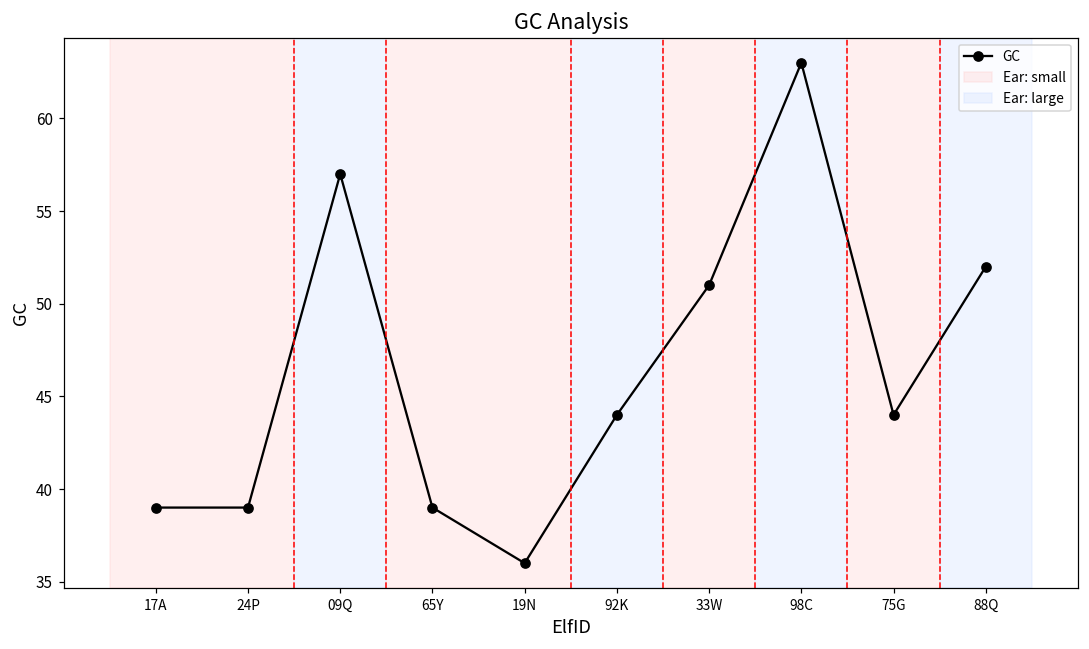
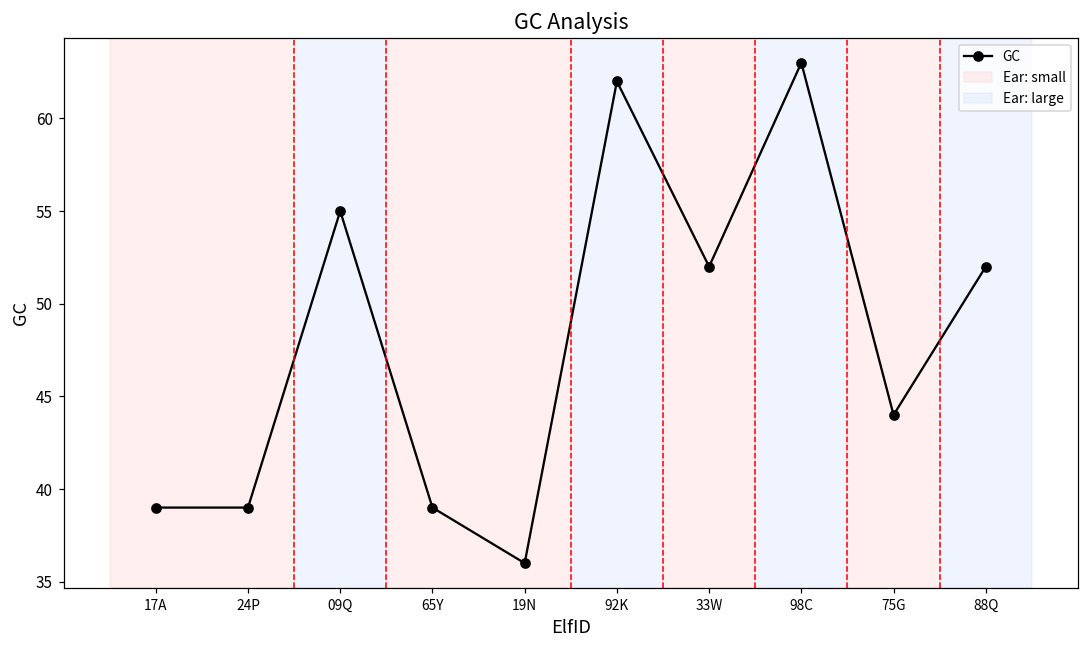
09Q: 57 -> 55
92K: 44 -> 62
33W: 51 -> 52
